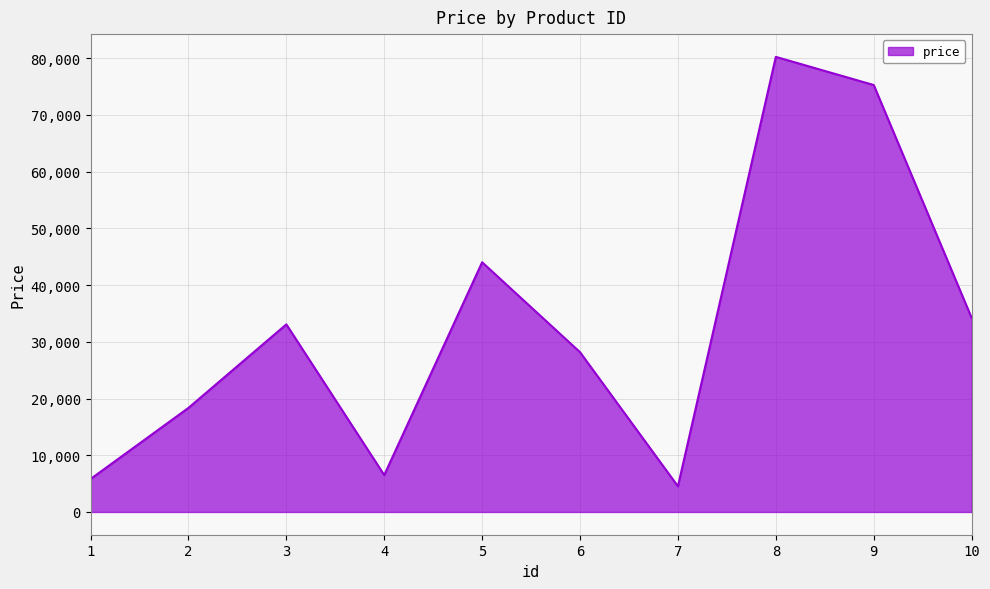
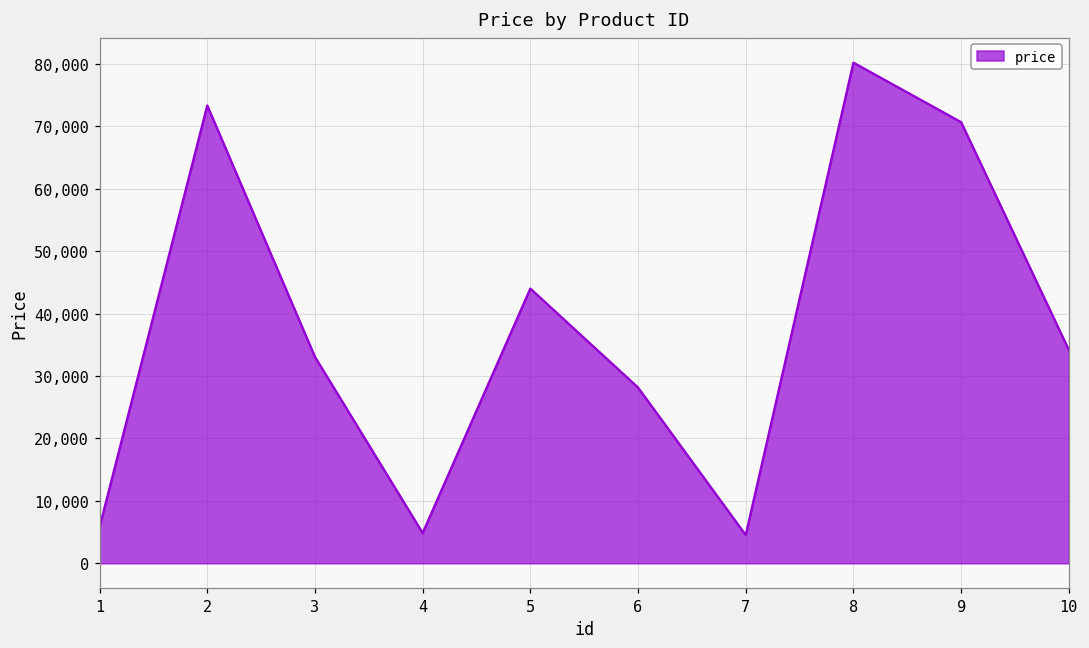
2: 18,000 -> 73,000
4: 7,000 -> 5,000
9: 75,000 -> 71,000
